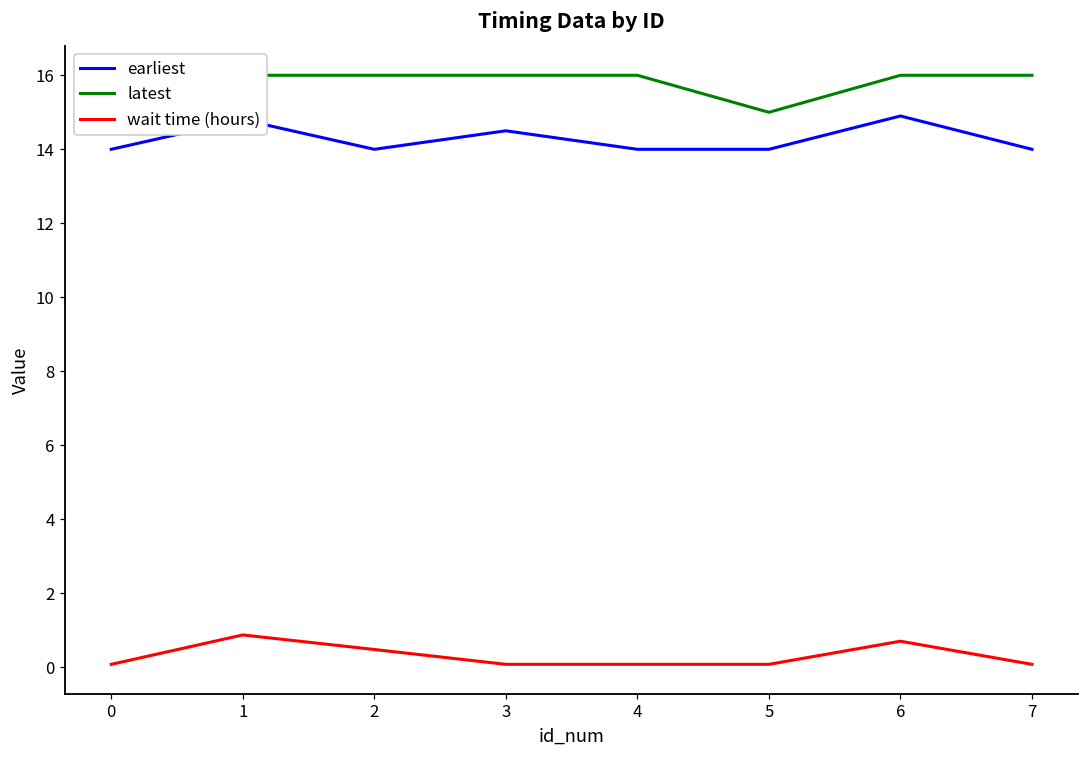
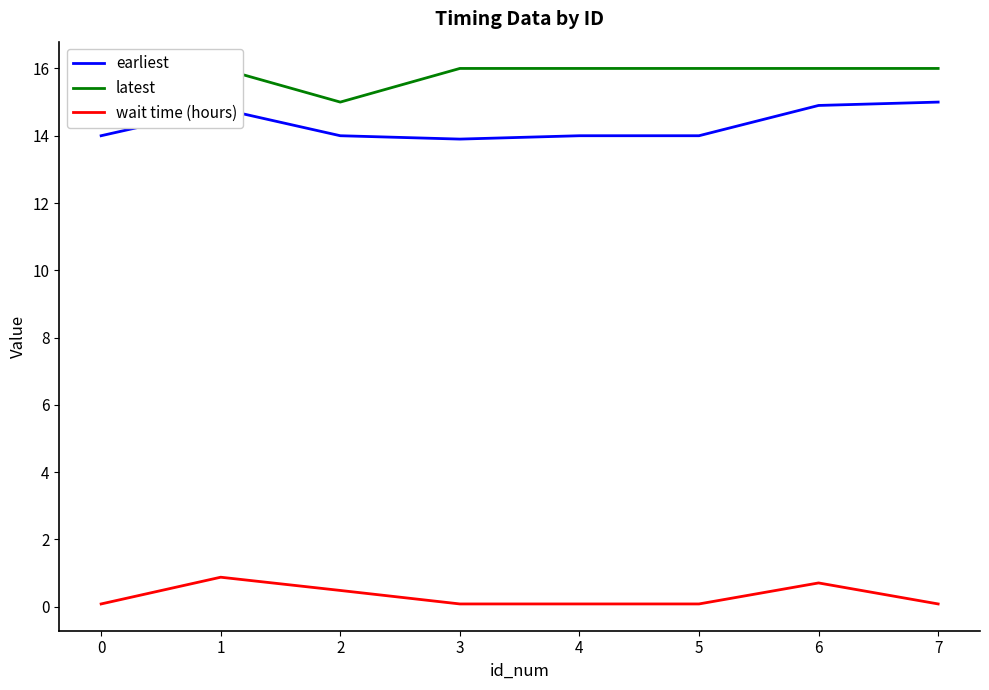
latest, 2: 16 -> 15
earliest, 3: 14.5 -> 13.9
latest, 5: 15 -> 16
earliest, 7: 14 -> 15
